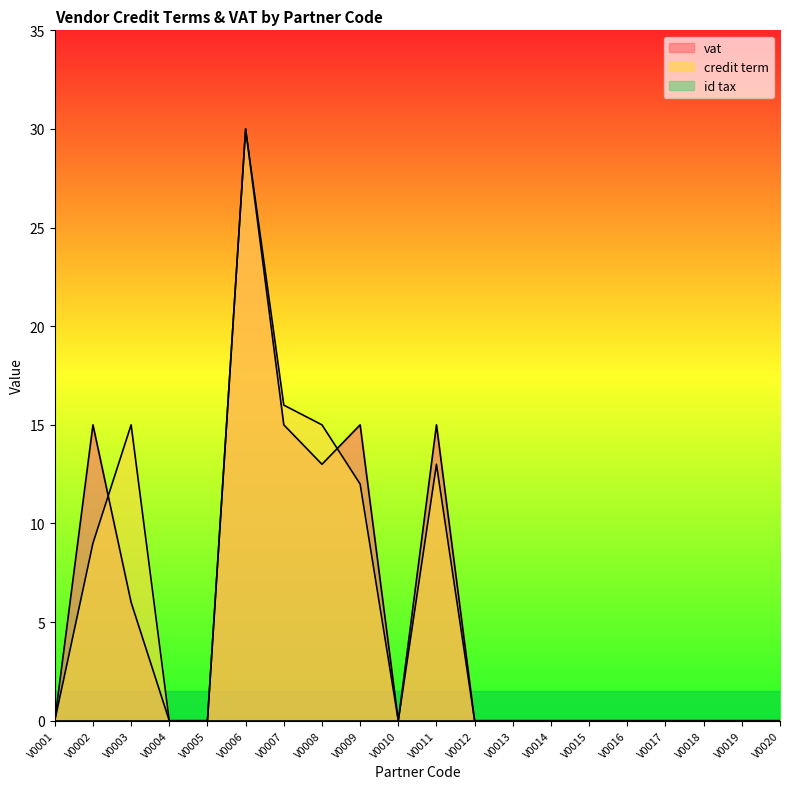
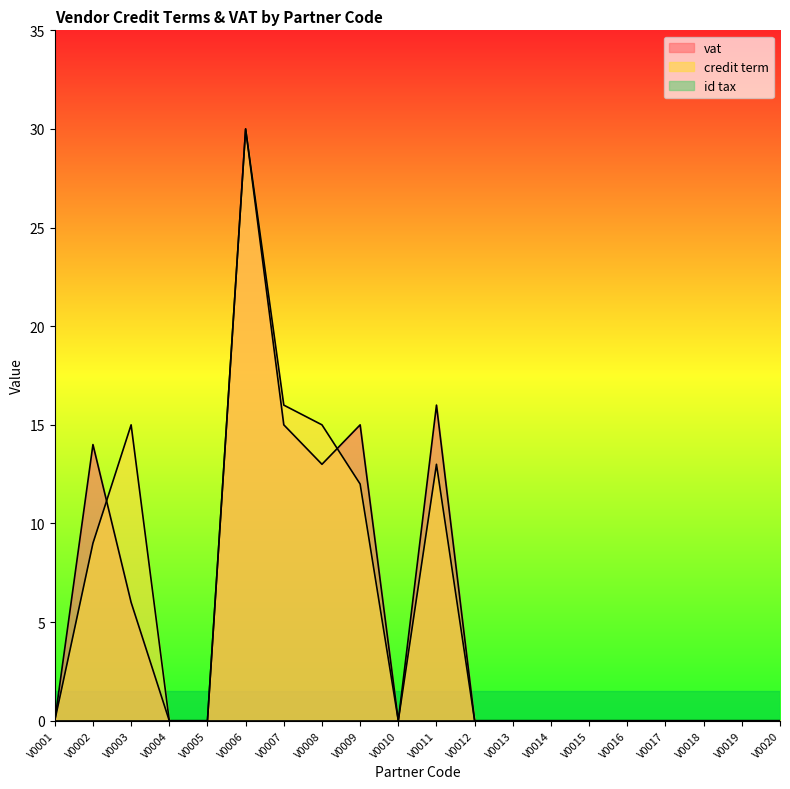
vat, V0002: 15 -> 14
vat, V0011: 15 -> 16
